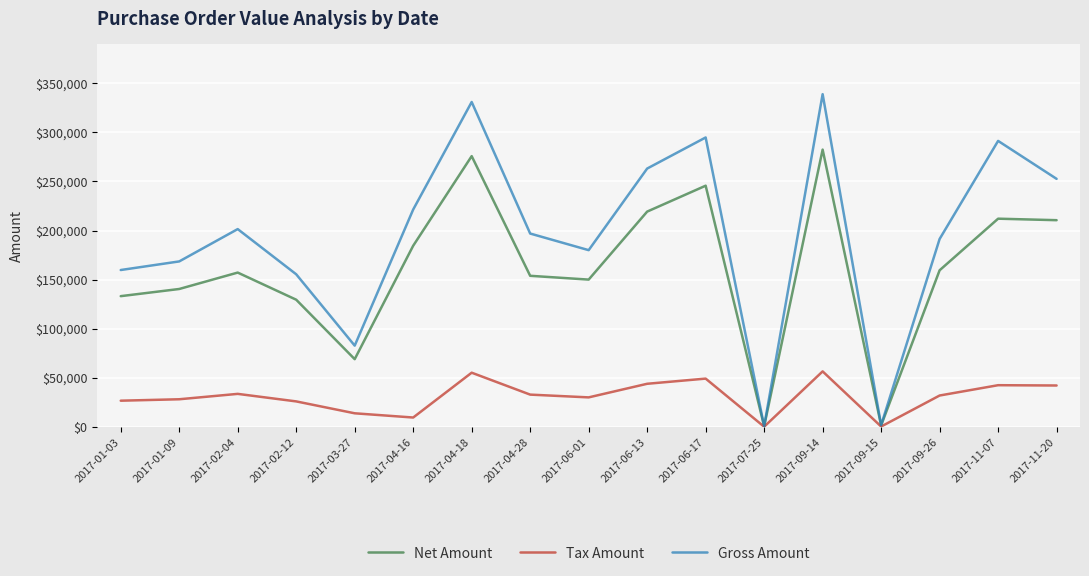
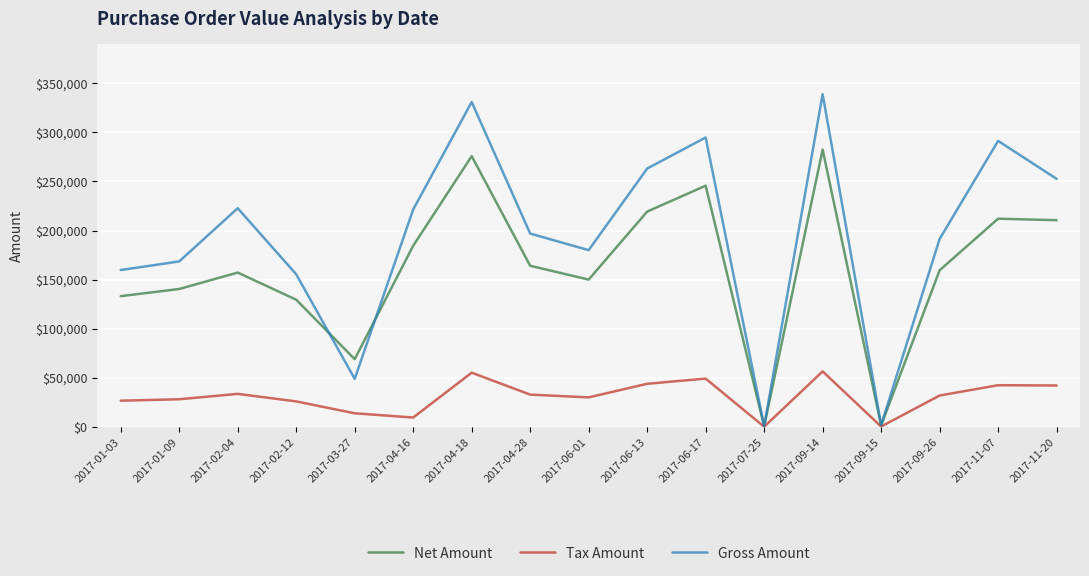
Gross Amount, 2017-02-04: $200,000 -> $220,000
Gross Amount, 2017-03-27: $80,000 -> $50,000
Net Amount, 2017-04-28: $150,000 -> $160,000
